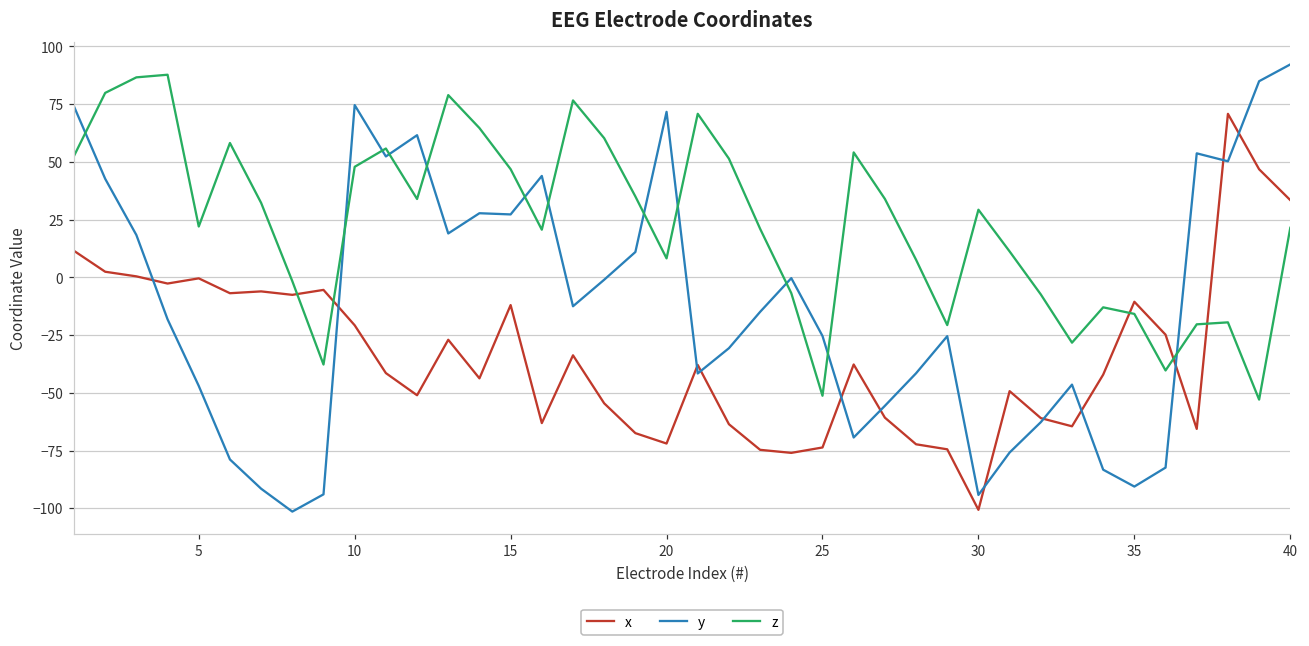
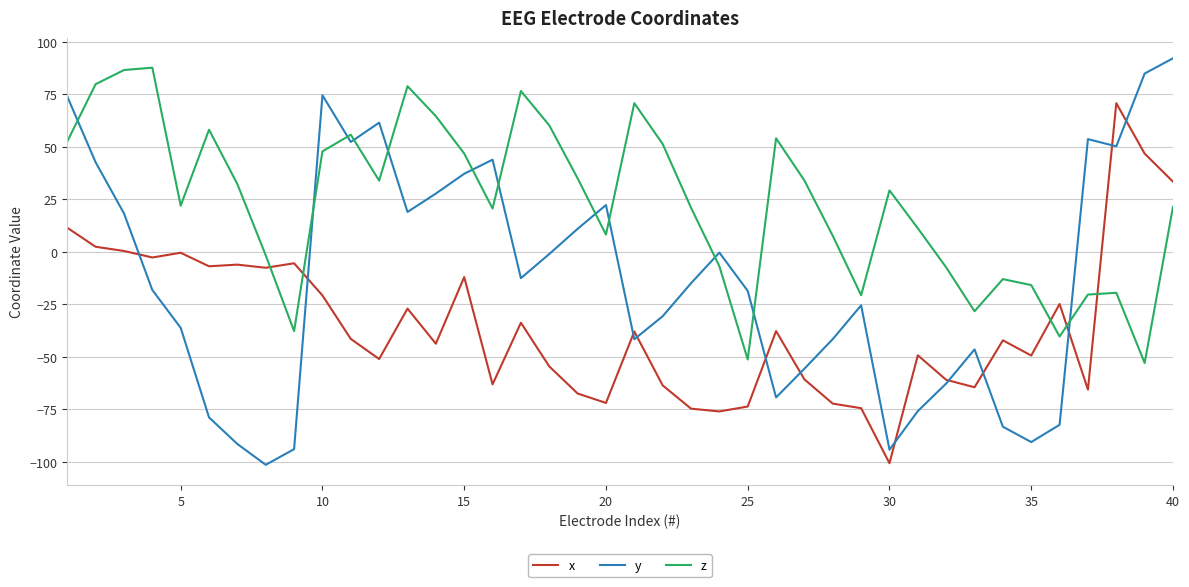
y, 5: -47 -> -36
y, 15: 27 -> 37
y, 20: 72 -> 22
y, 25: -25 -> -19
x, 35: -11 -> -49
